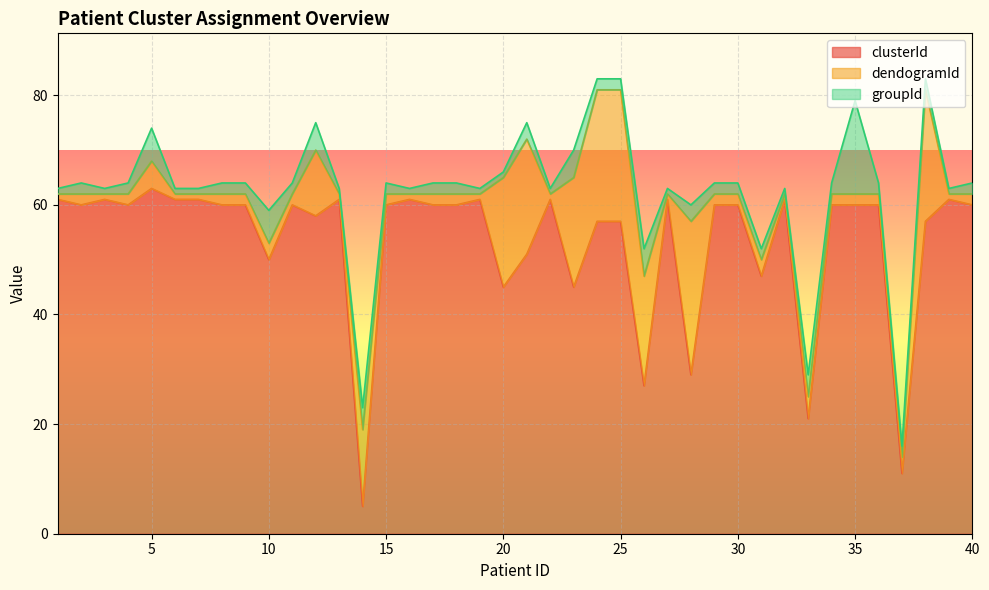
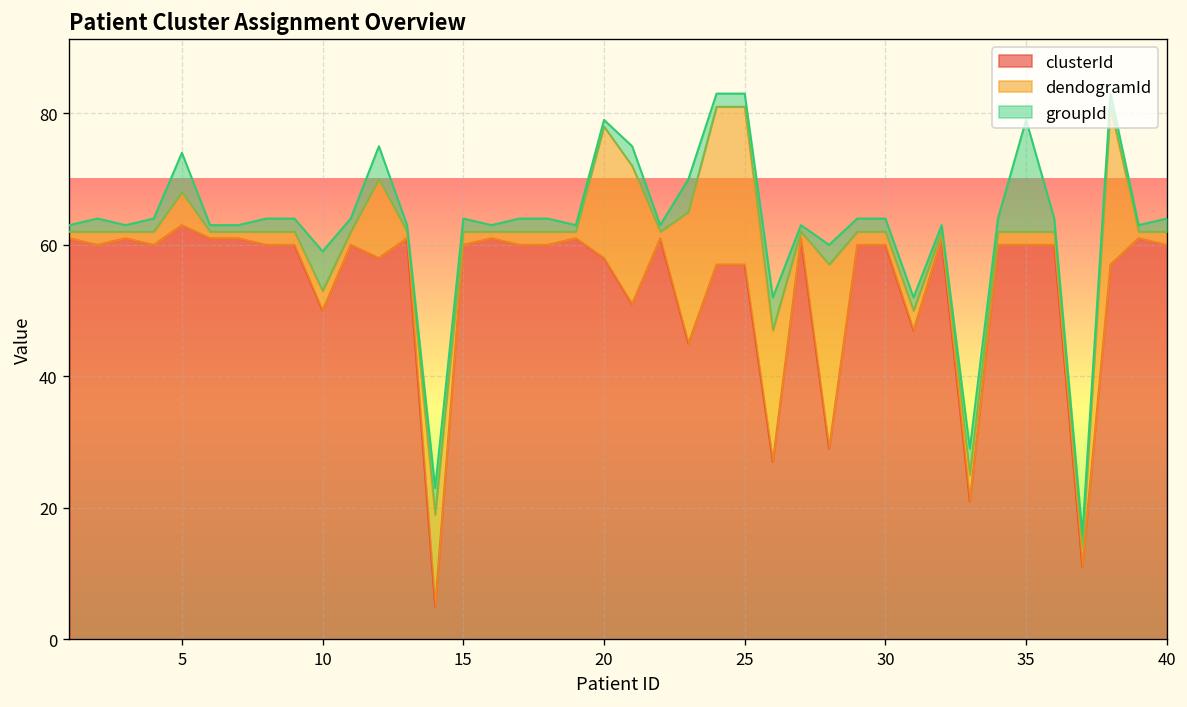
clusterId, 20: 45 -> 58
